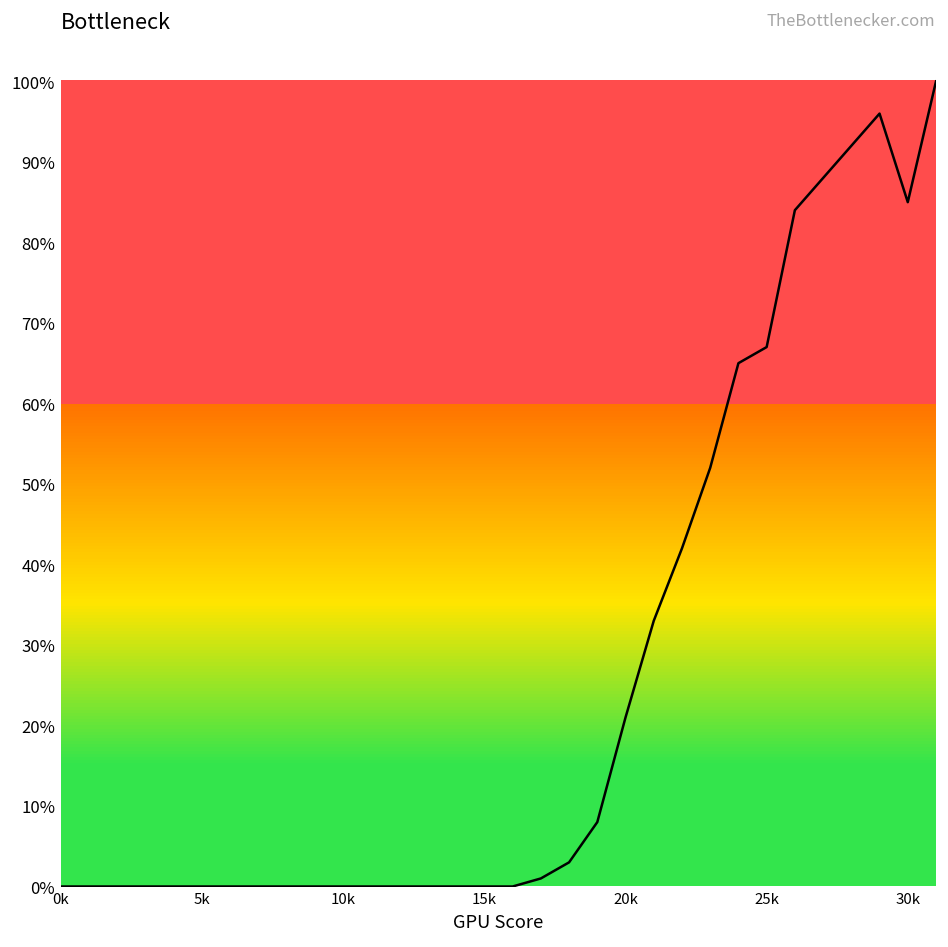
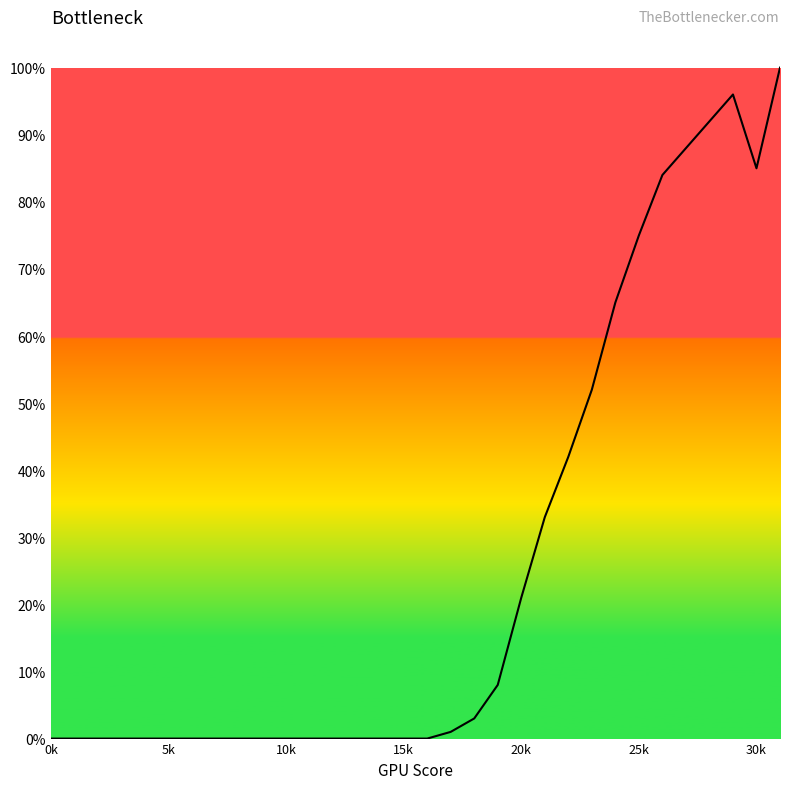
25k: 67% -> 75%
